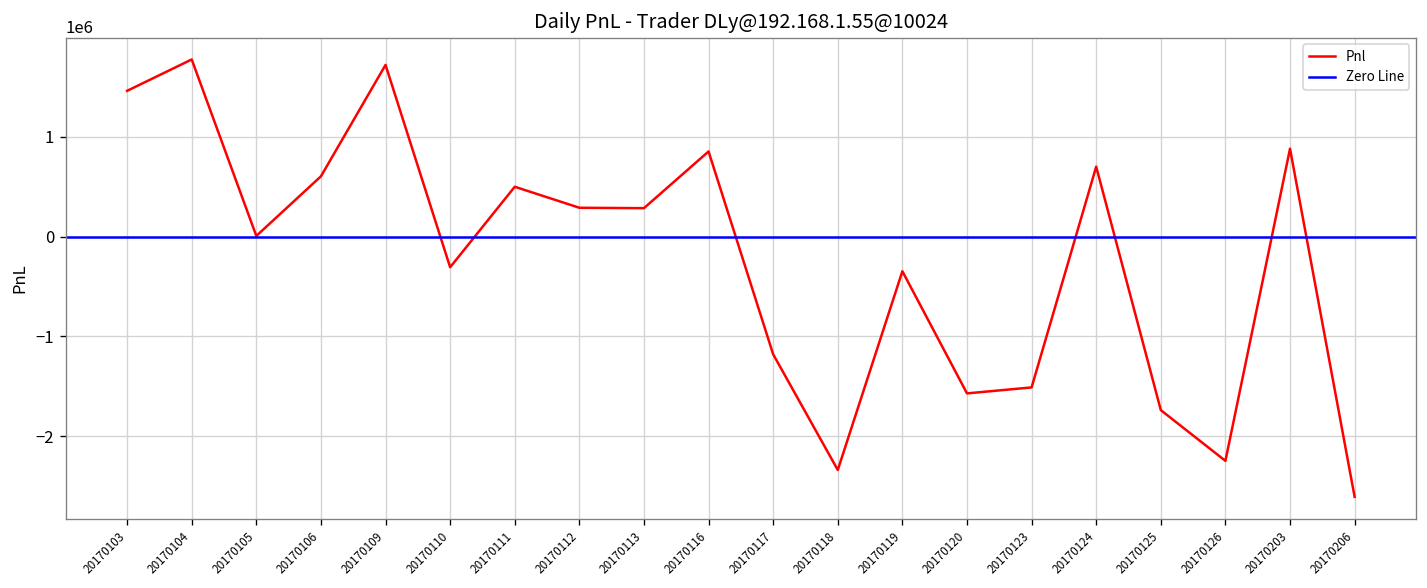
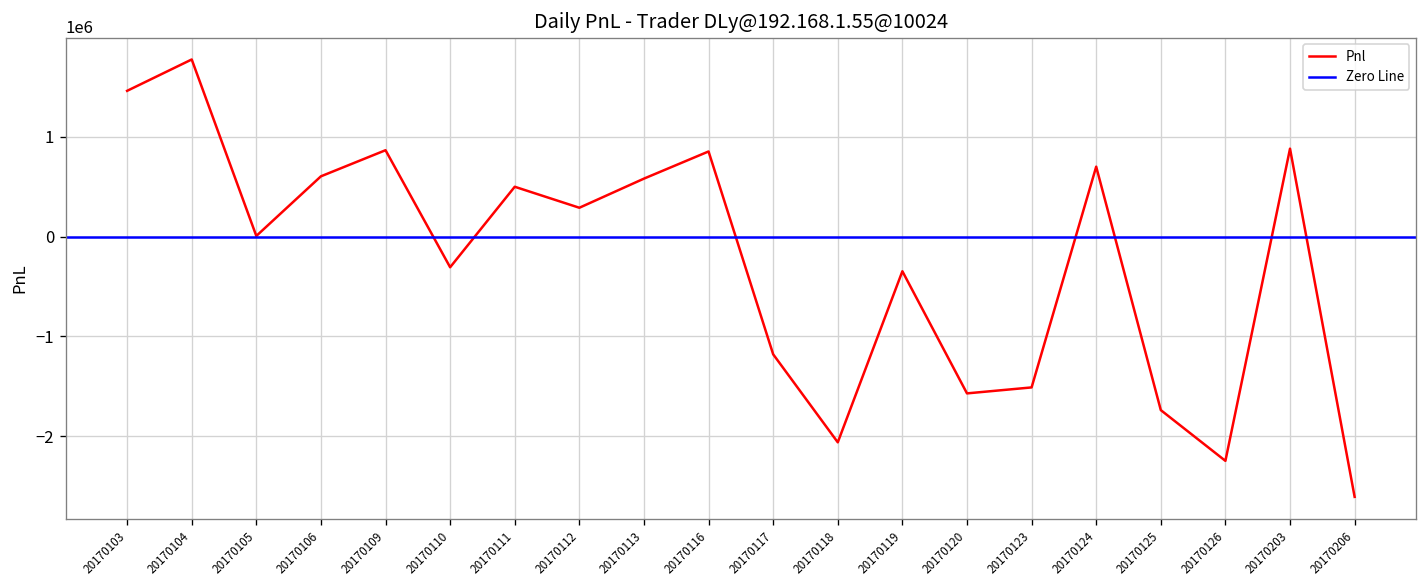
20170109: 1700000 -> 900000
20170113: 300000 -> 600000
20170118: -2300000 -> -2100000
